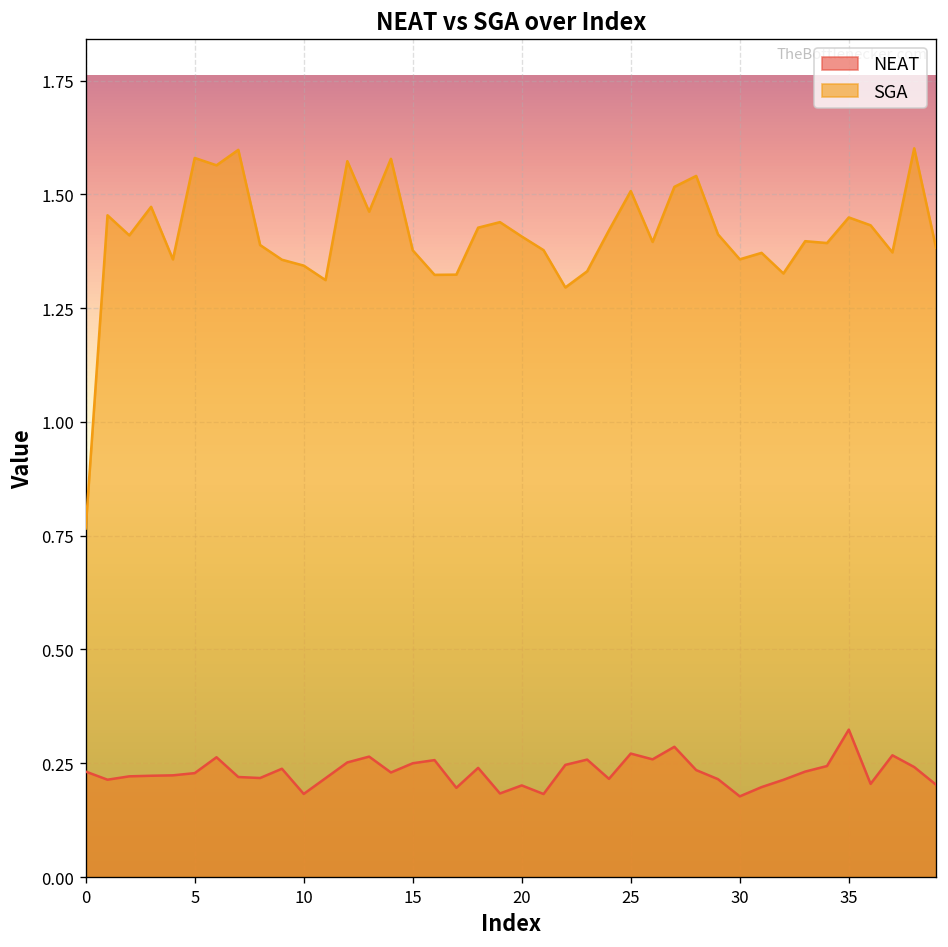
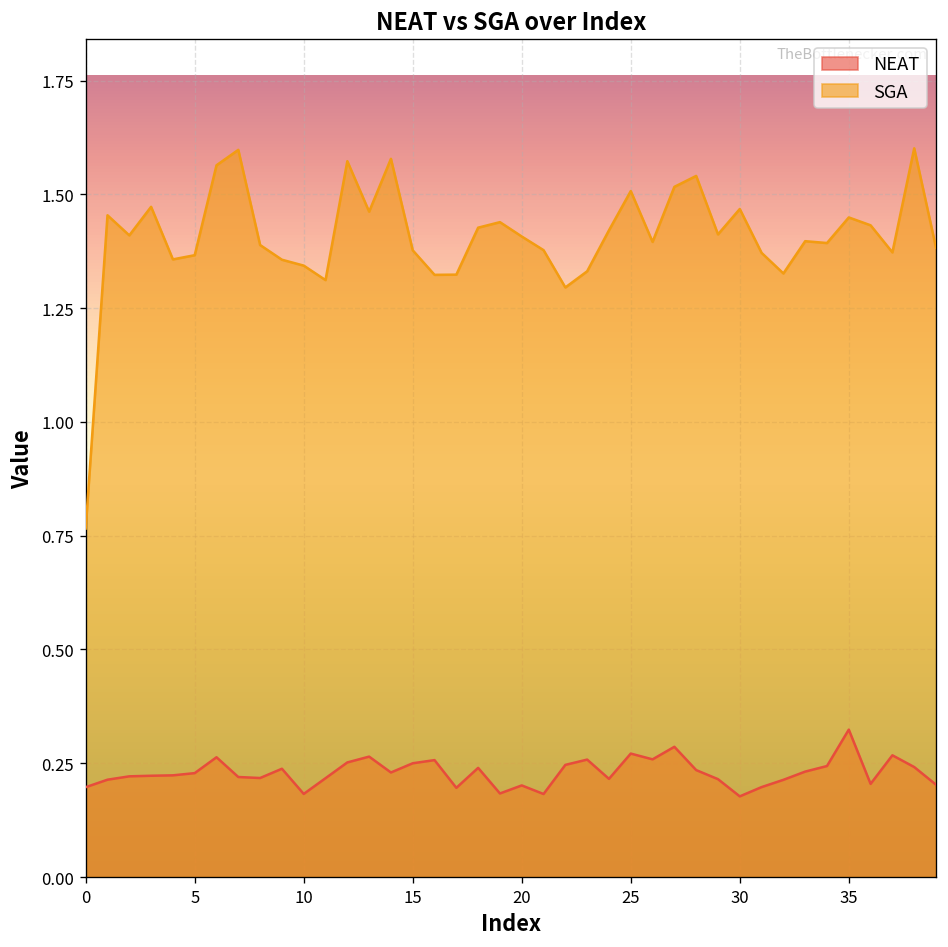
NEAT, 0: 0.23 -> 0.20
SGA, 5: 1.58 -> 1.37
SGA, 30: 1.36 -> 1.47
